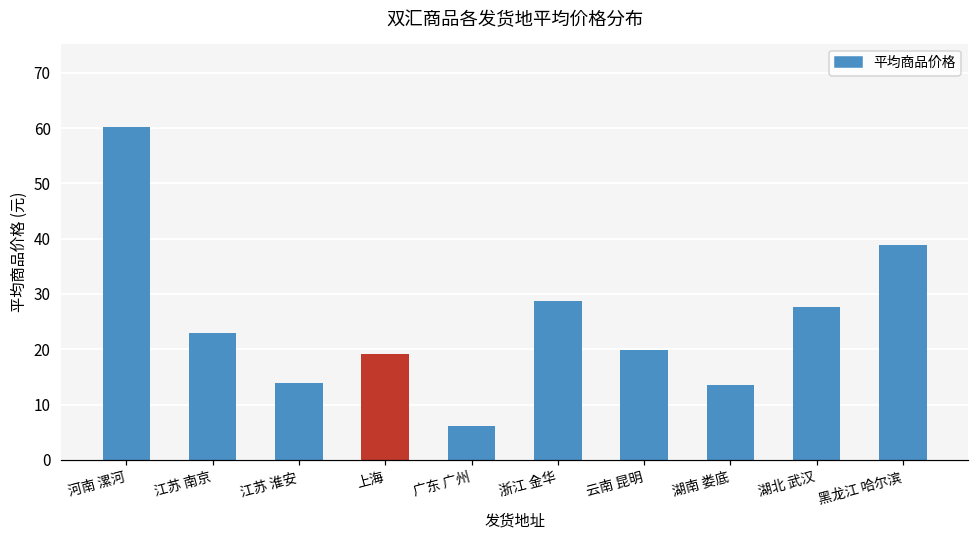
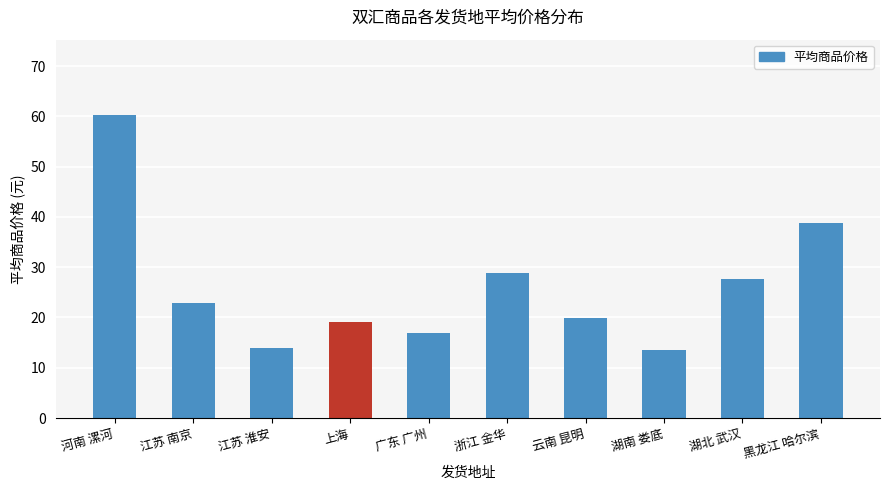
广东 广州: 6 -> 17
